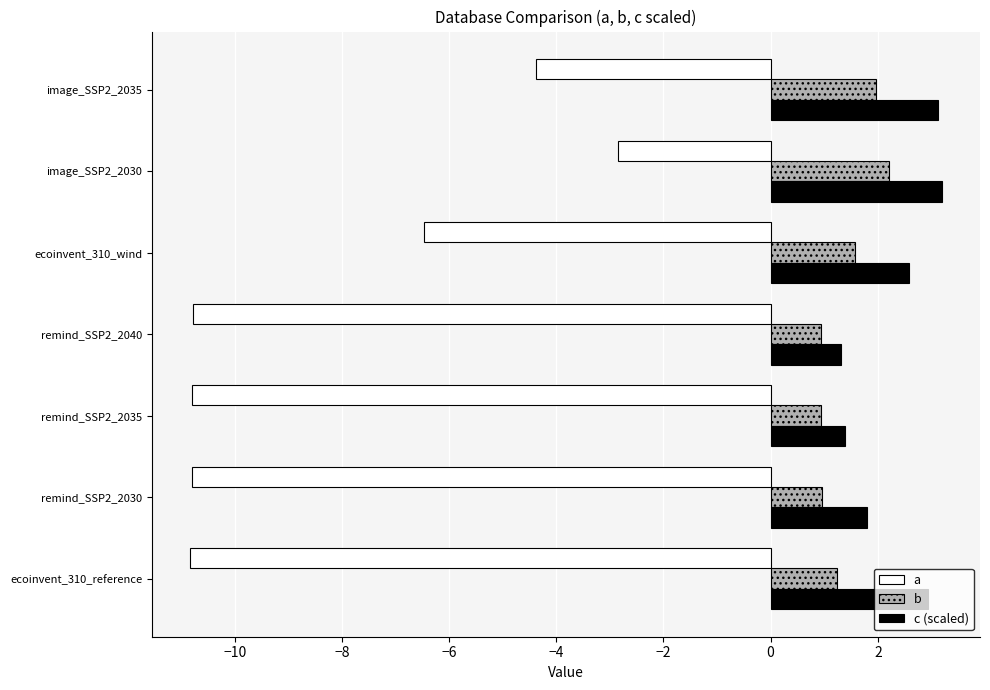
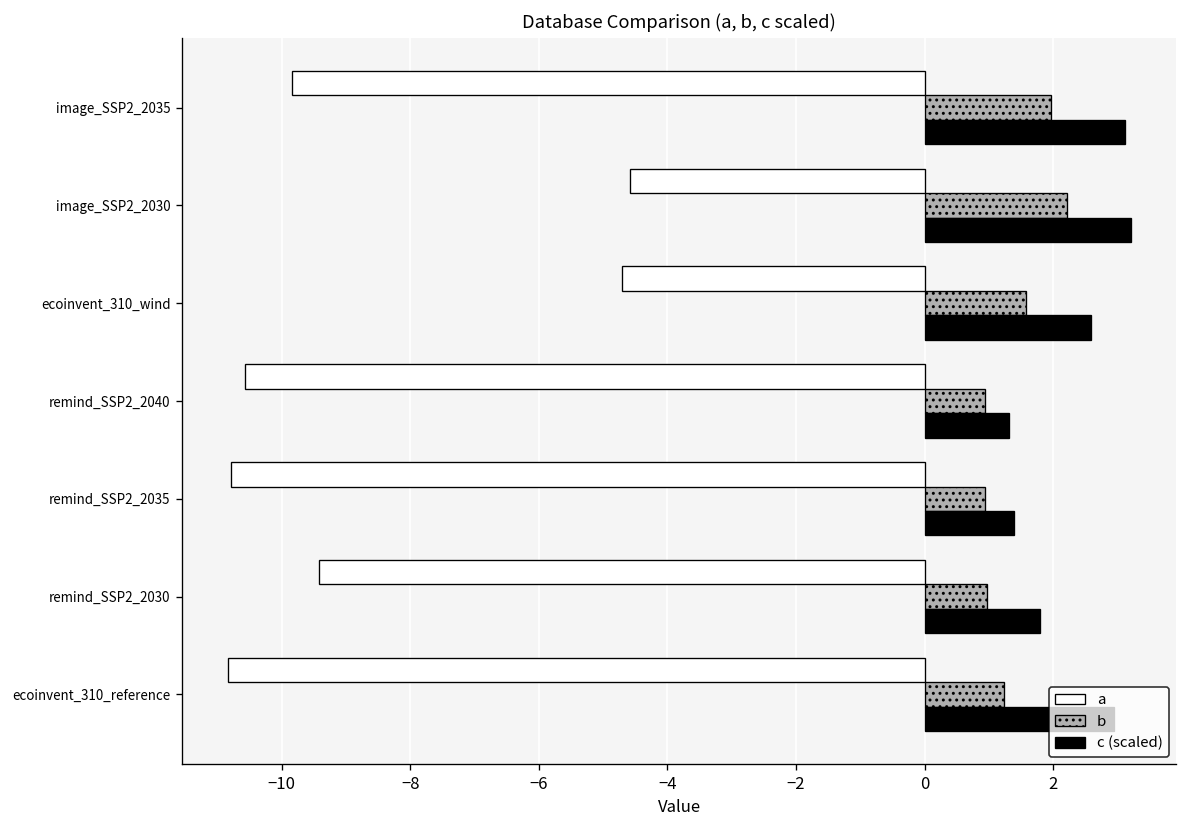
a, image_SSP2_2035: -4.4 -> -9.8
a, image_SSP2_2030: -2.8 -> -4.6
a, ecoinvent_310_wind: -6.5 -> -4.7
a, remind_SSP2_2040: -10.8 -> -10.6
a, remind_SSP2_2030: -10.8 -> -9.4
